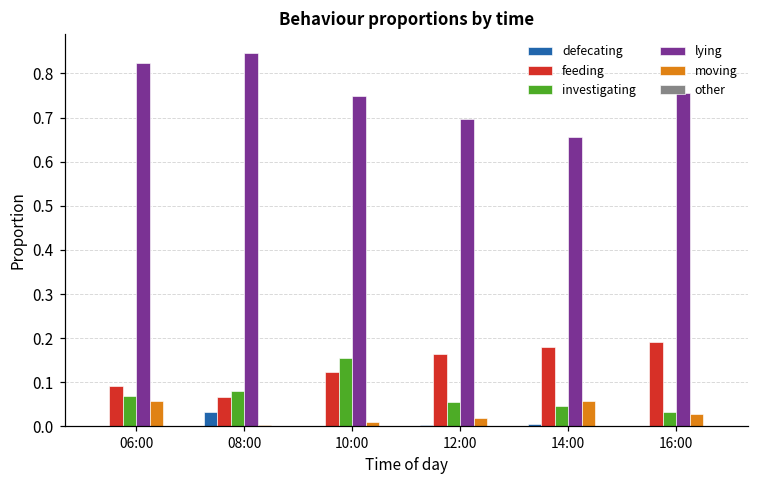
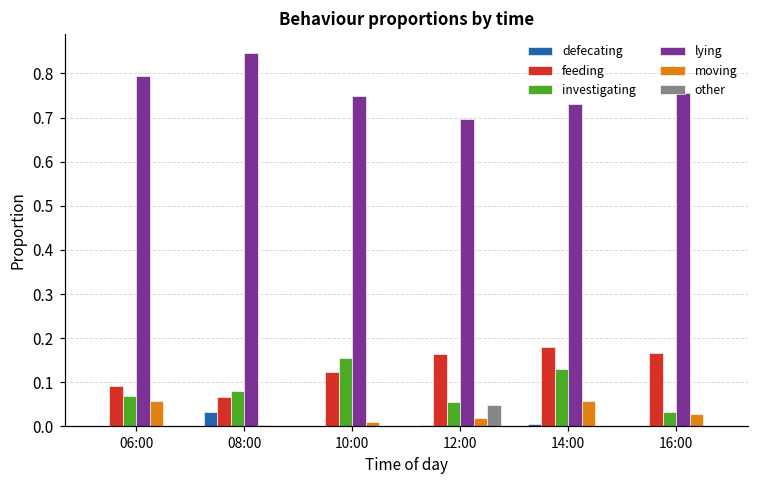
lying, 06:00: 0.82 -> 0.80
other, 12:00: 0.00 -> 0.05
investigating, 14:00: 0.05 -> 0.13
lying, 14:00: 0.65 -> 0.73
feeding, 16:00: 0.19 -> 0.17
